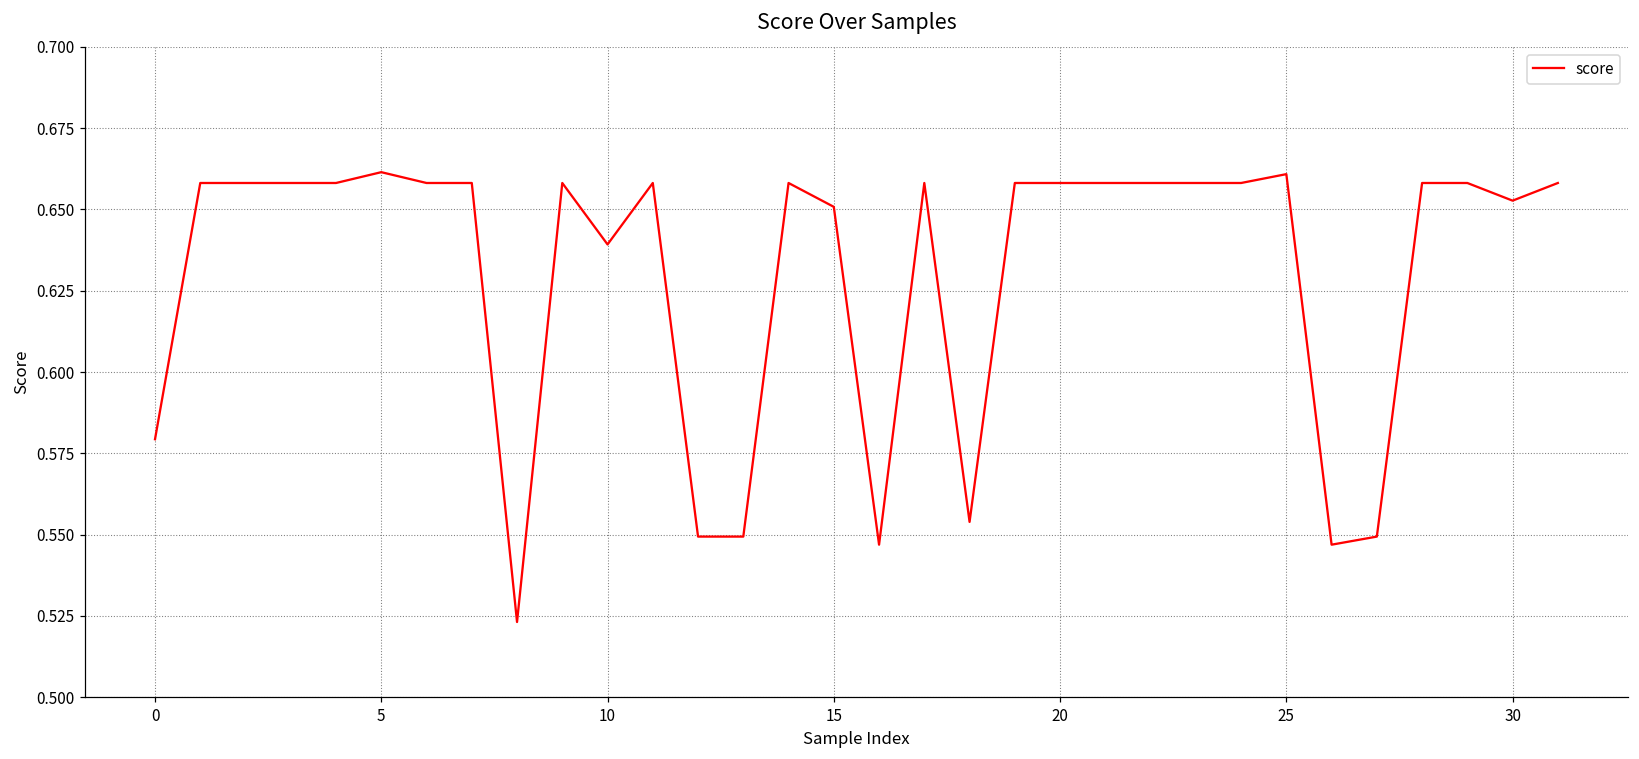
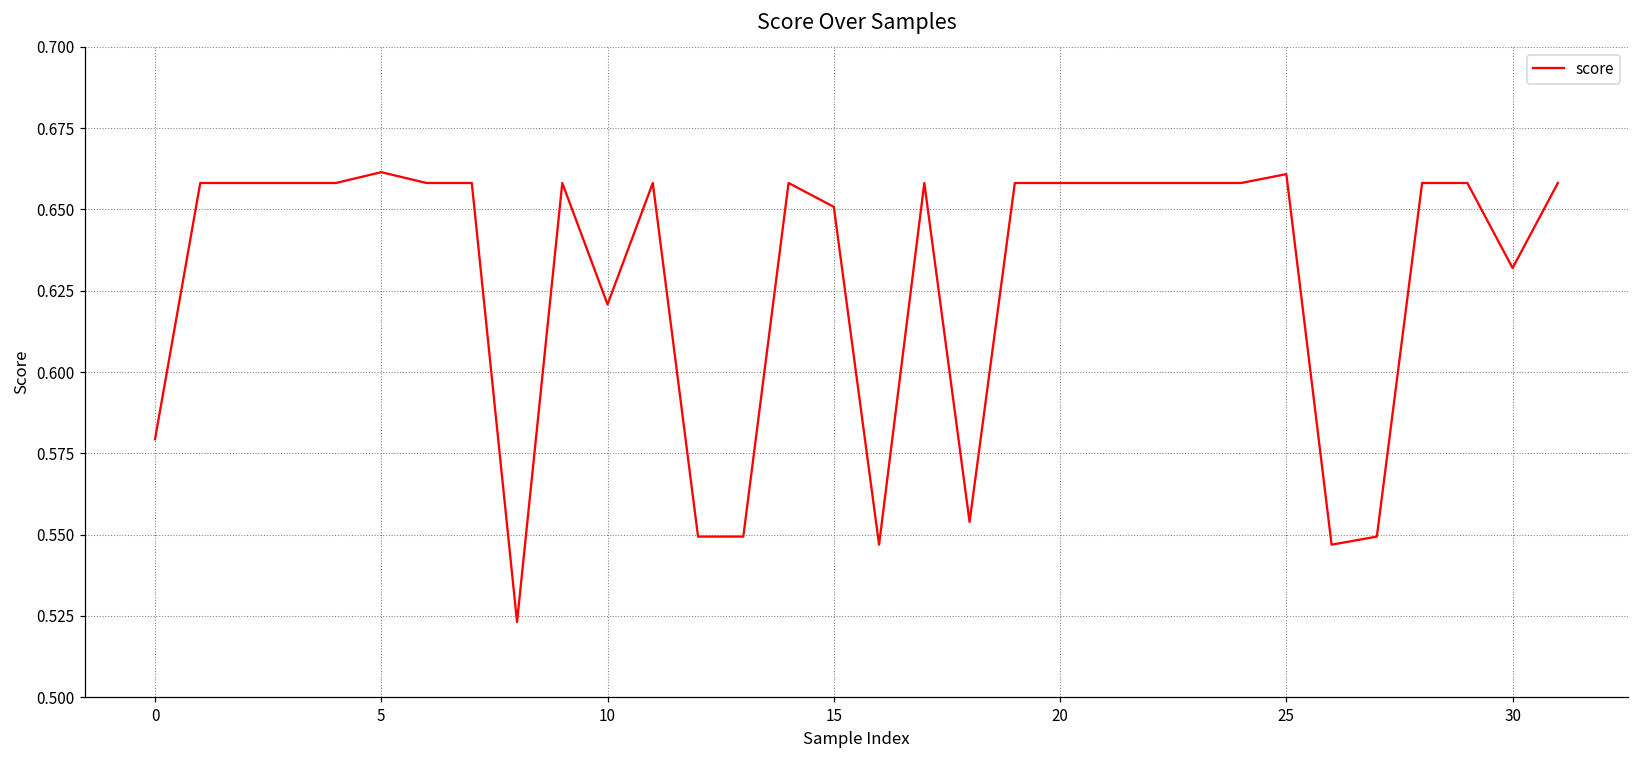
10: 0.639 -> 0.621
30: 0.653 -> 0.632
